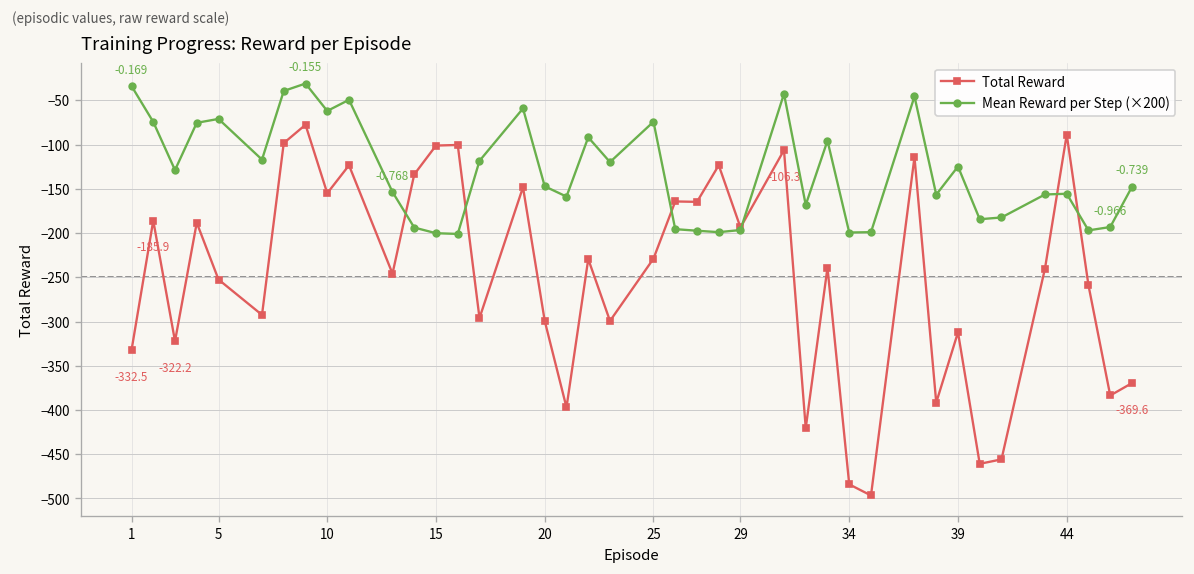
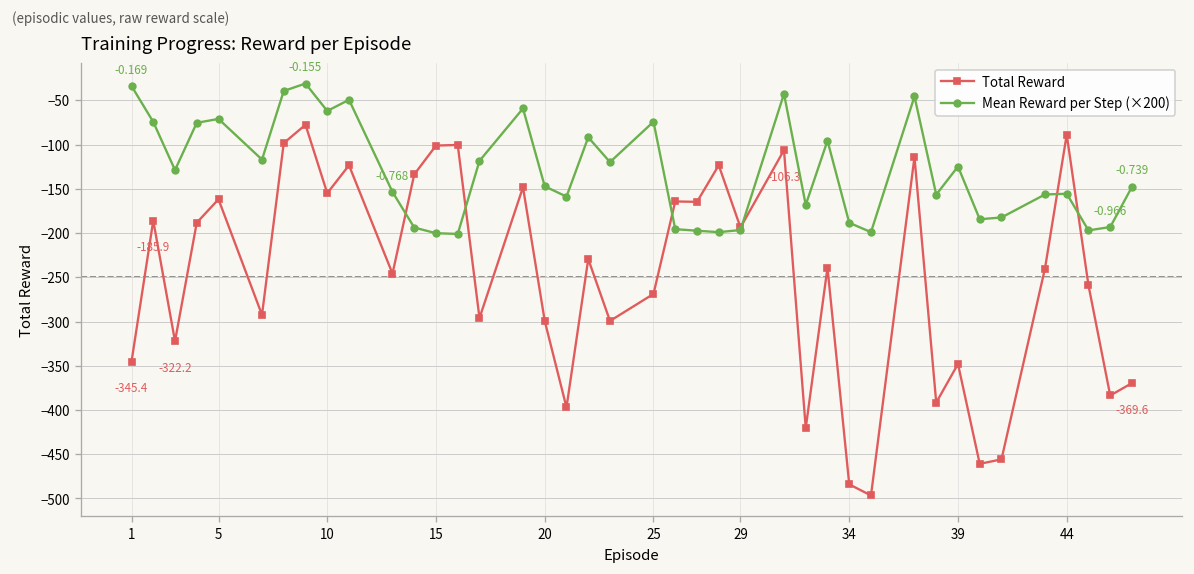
Total Reward, 1: -332.5 -> -345.4
Total Reward, 5: -250 -> -160
Total Reward, 25: -230 -> -270
Mean Reward per Step (×200), 34: -200 -> -190
Total Reward, 39: -310 -> -350
